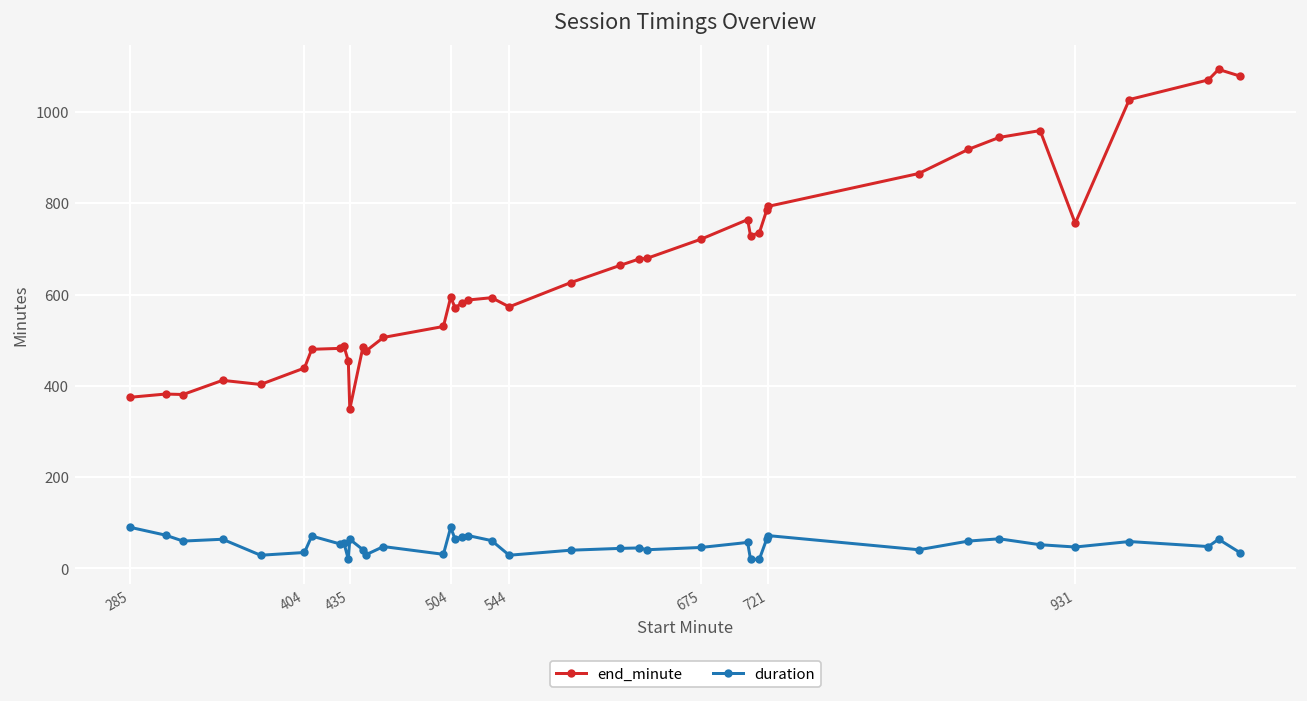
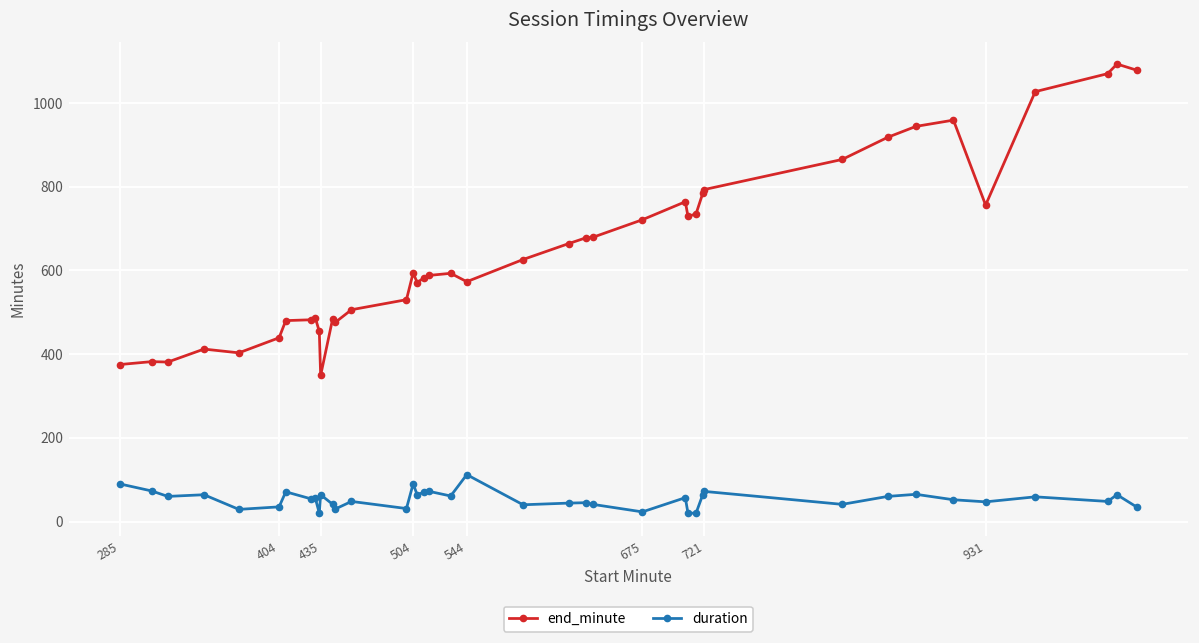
duration, 544: 30 -> 110
duration, 675: 50 -> 20
